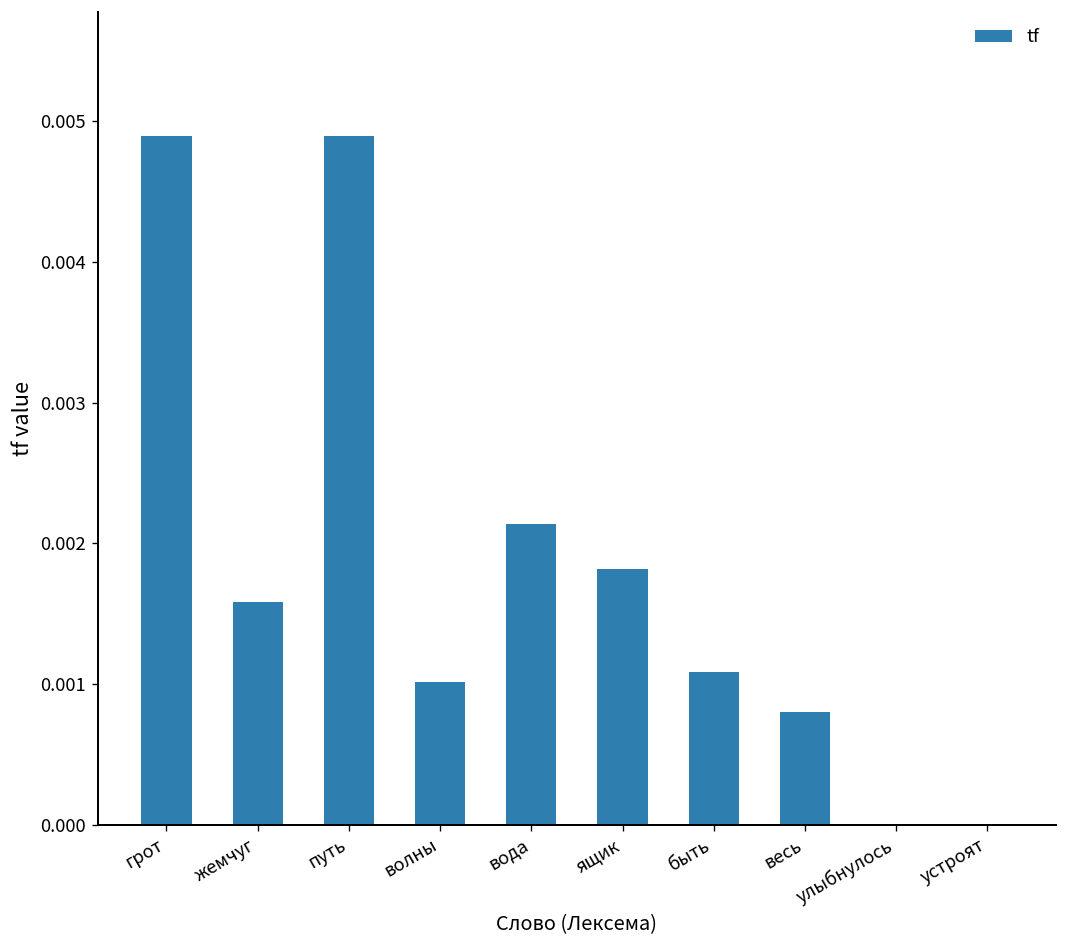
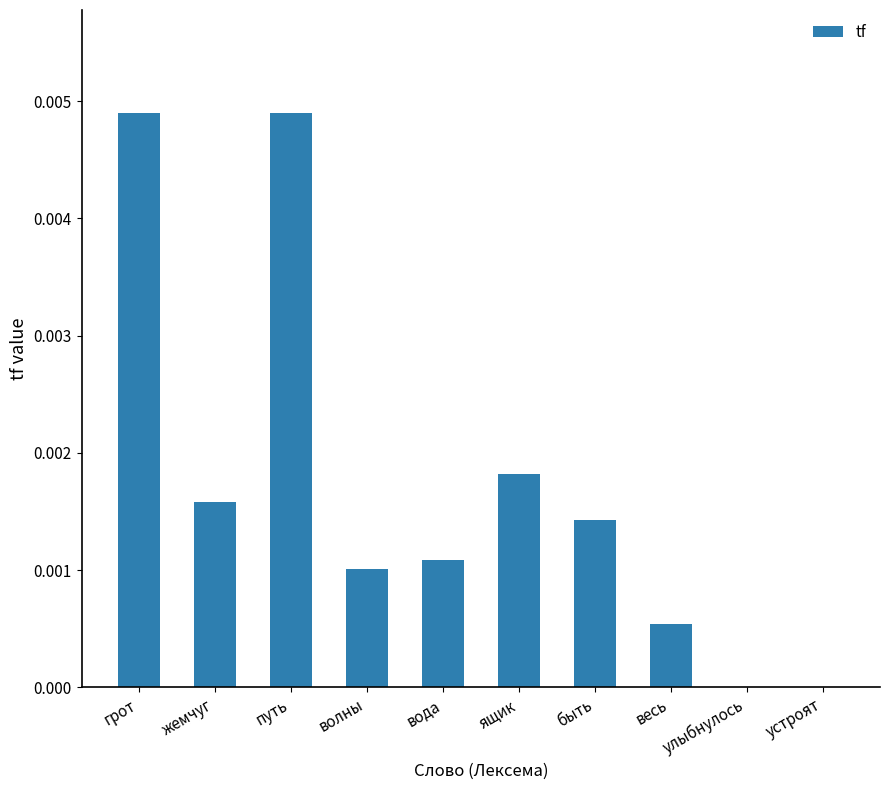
вода: 0.00214 -> 0.00109
быть: 0.00109 -> 0.00143
весь: 0.00080 -> 0.00054
